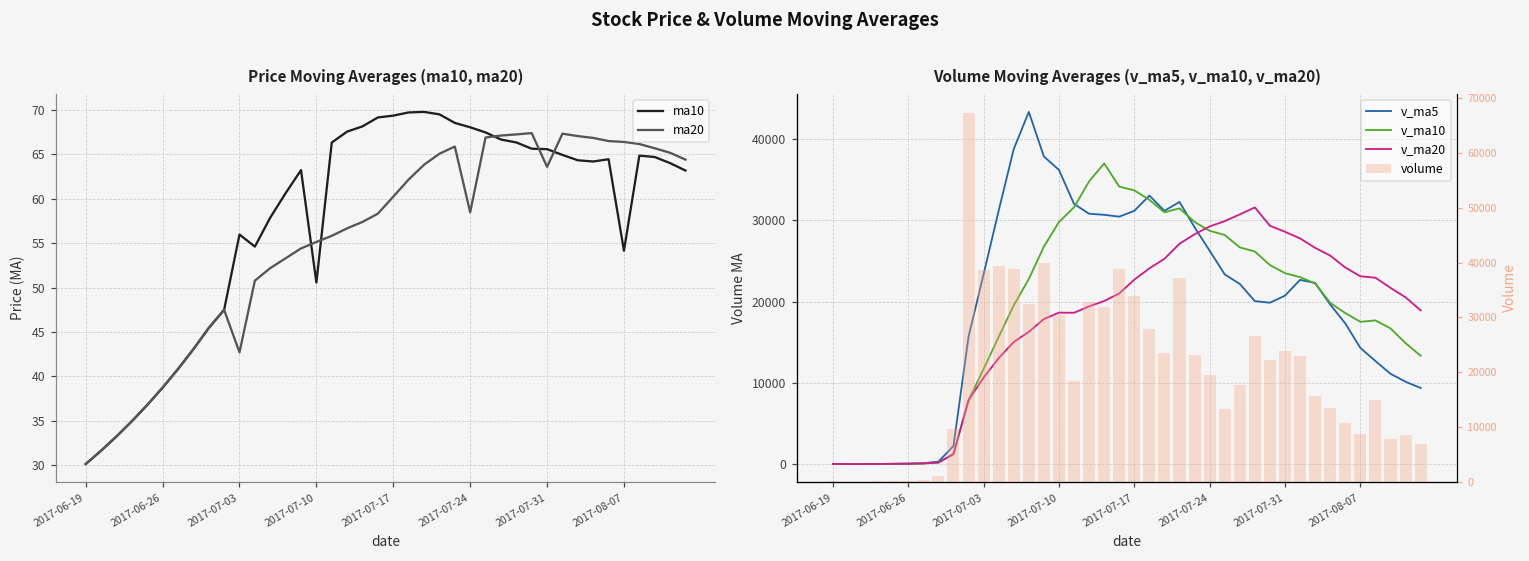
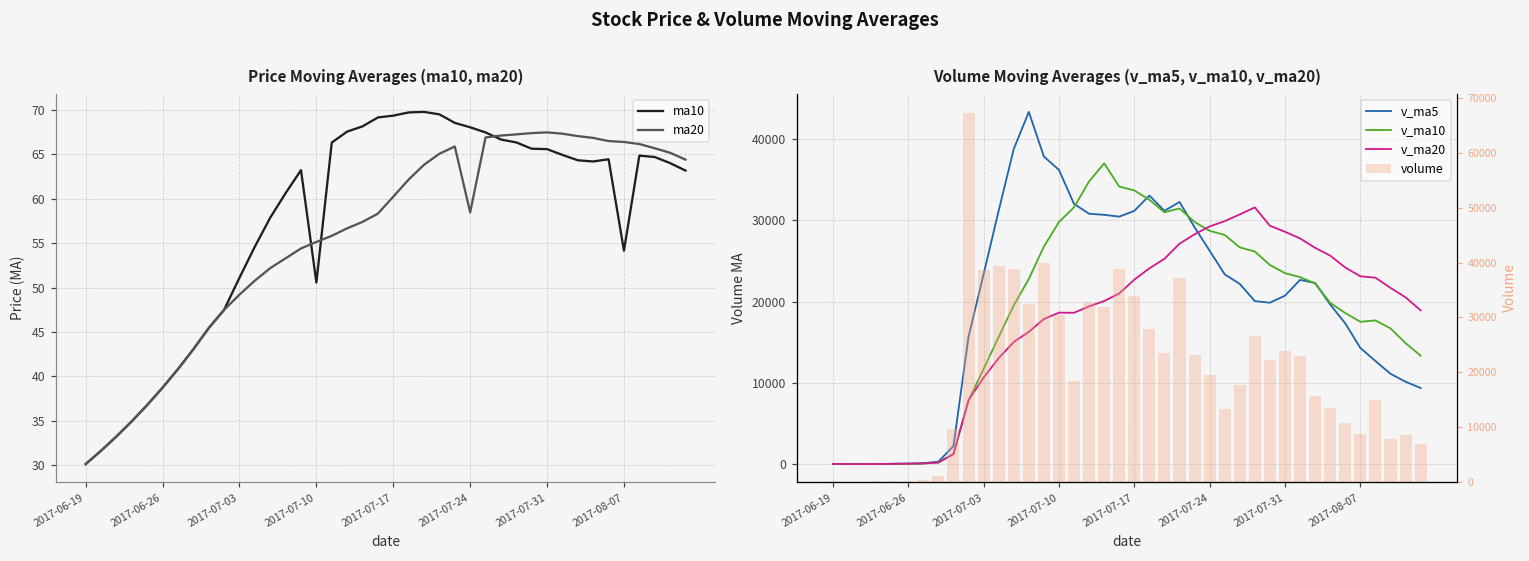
Price Moving Averages (ma10, ma20), ma10, 2017-07-03: 56 -> 51
Price Moving Averages (ma10, ma20), ma20, 2017-07-03: 43 -> 49
Price Moving Averages (ma10, ma20), ma20, 2017-07-31: 64 -> 67
